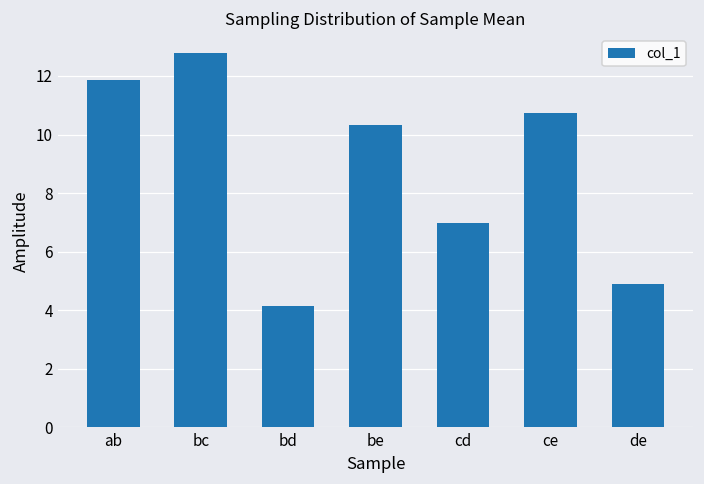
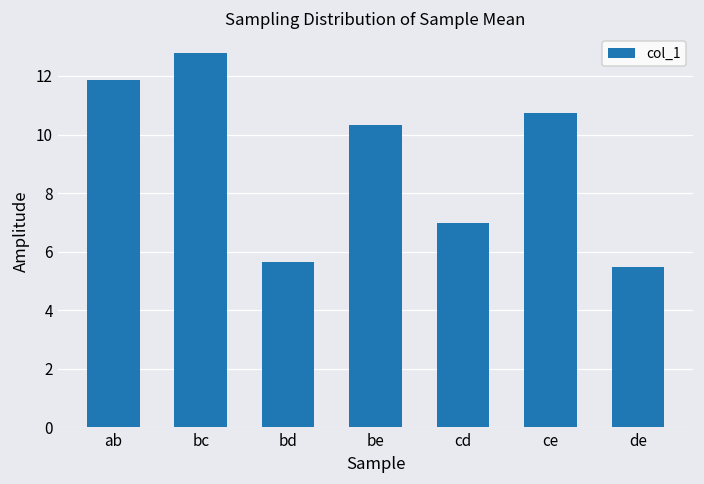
bd: 4.1 -> 5.6
de: 4.9 -> 5.5
